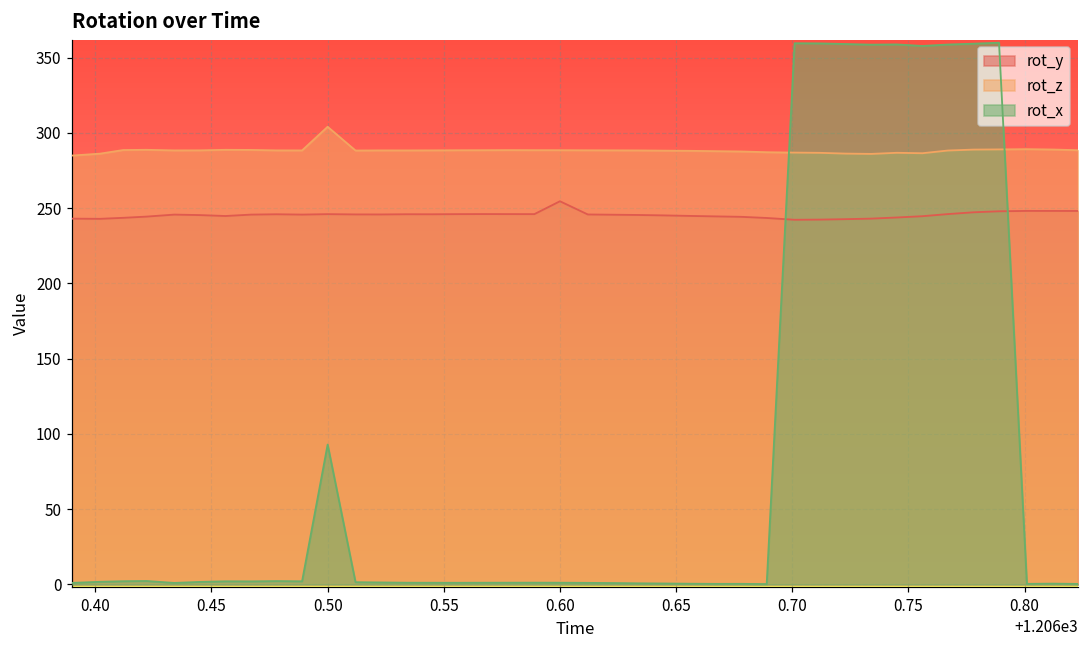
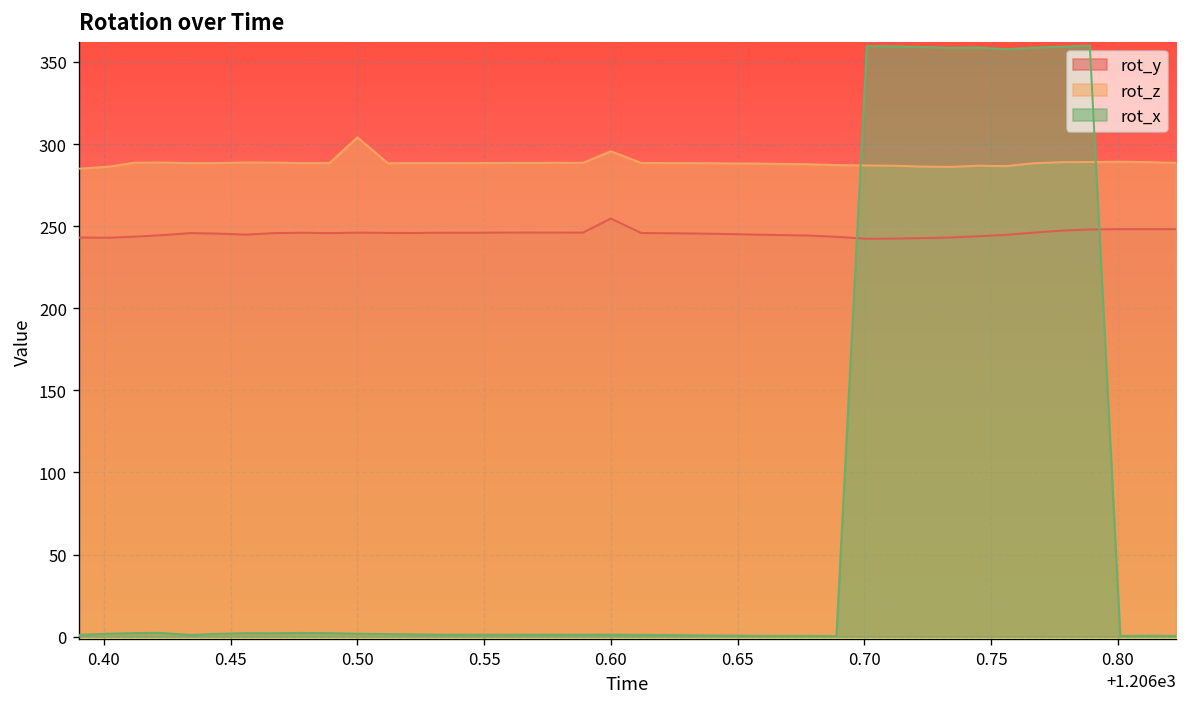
rot_x, 0.50: 93 -> 2
rot_z, 0.60: 289 -> 296
